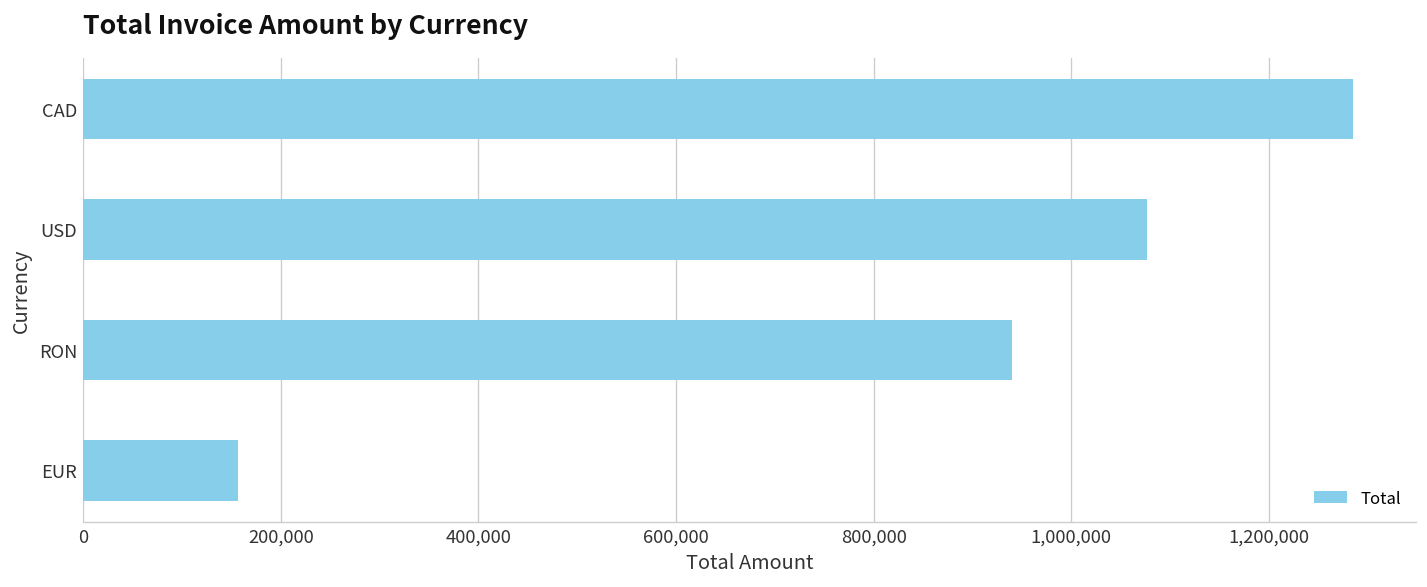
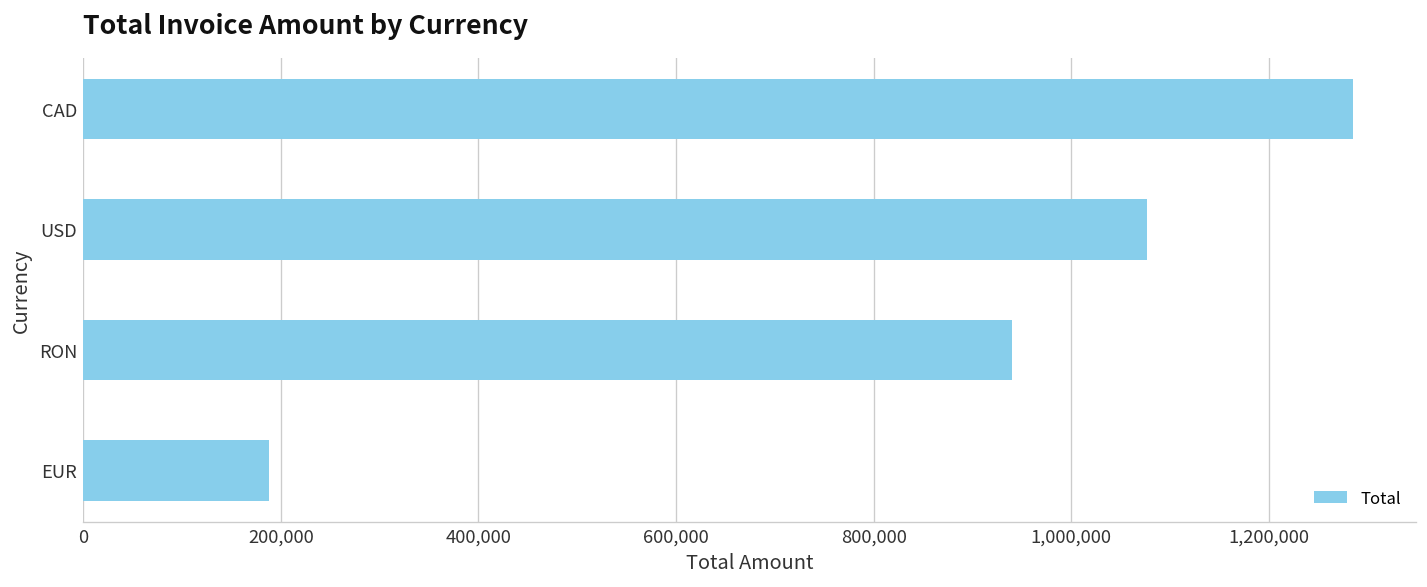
EUR: 160,000 -> 190,000
